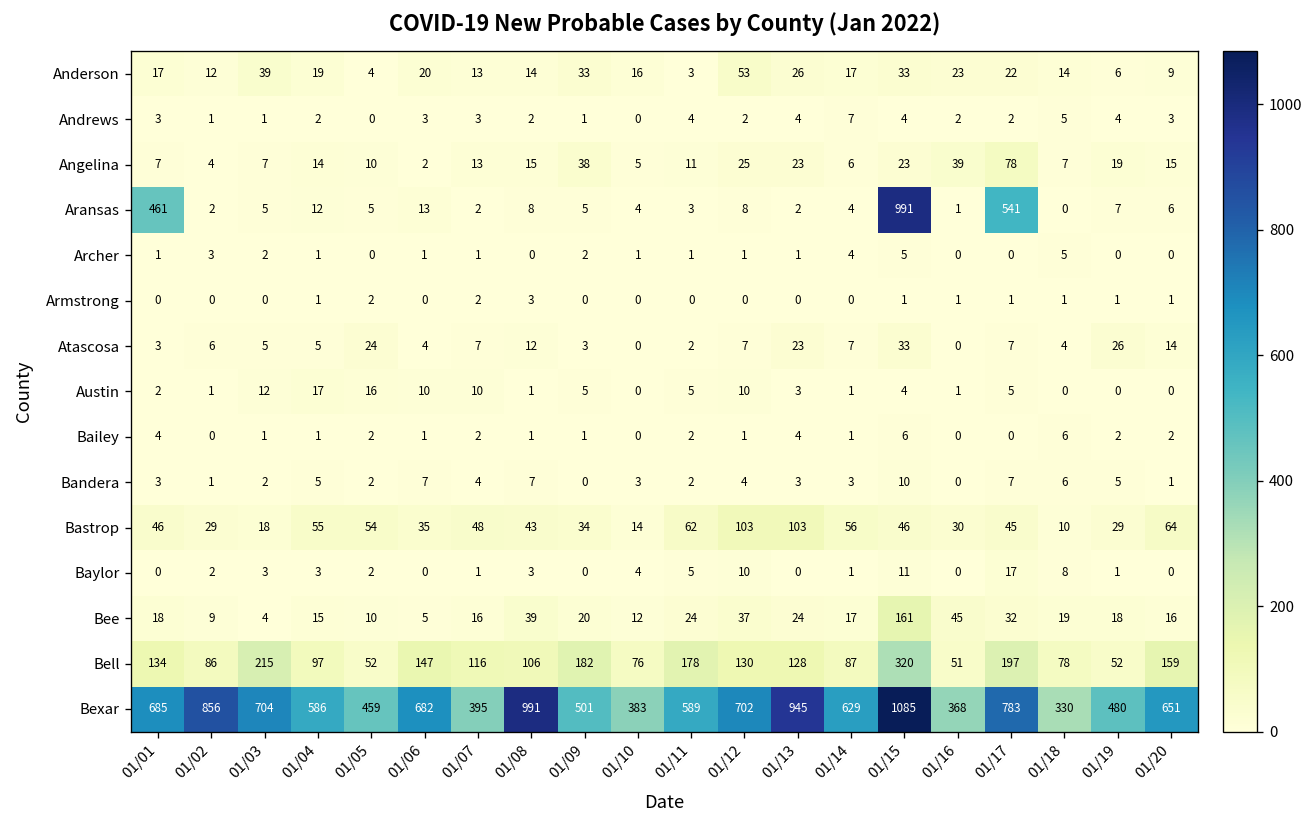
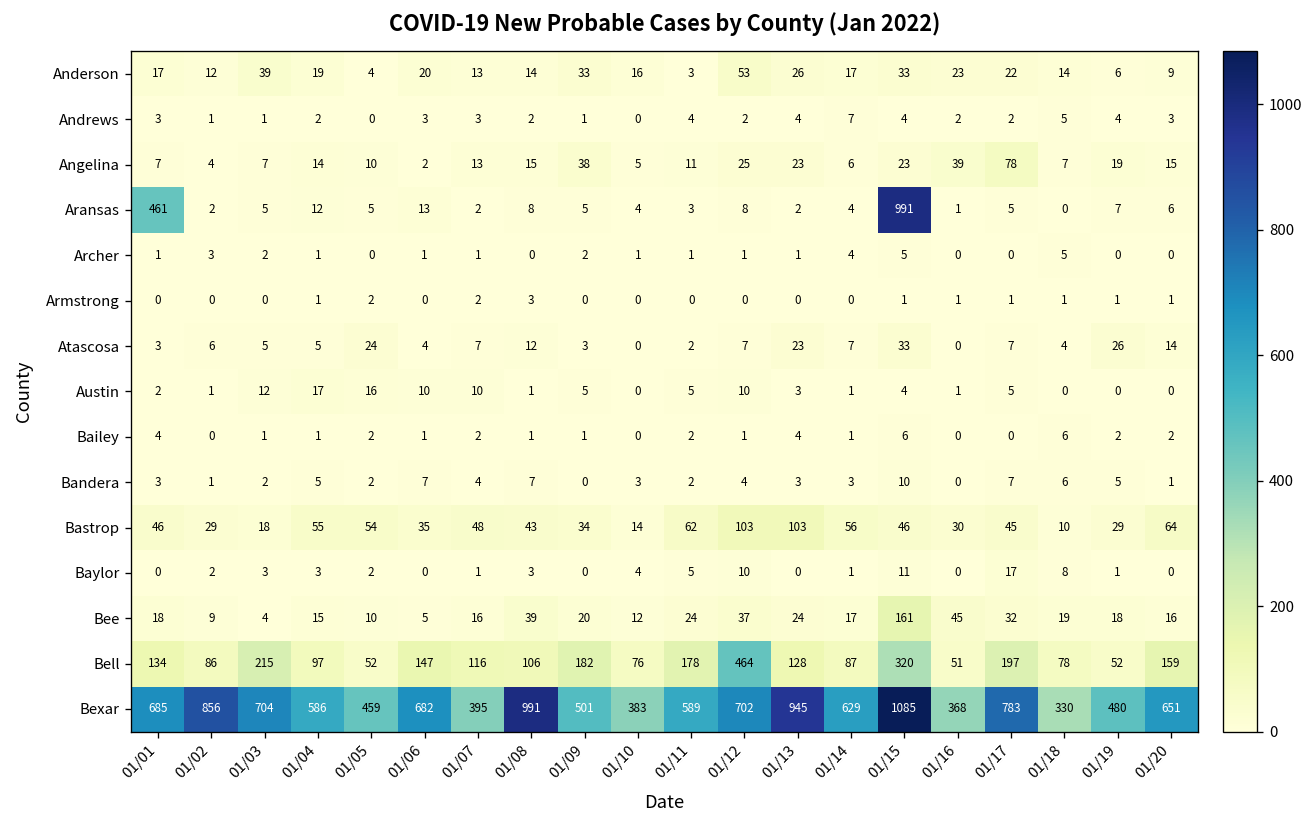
Aransas, 01/17: 541 -> 5
Bell, 01/12: 130 -> 464
